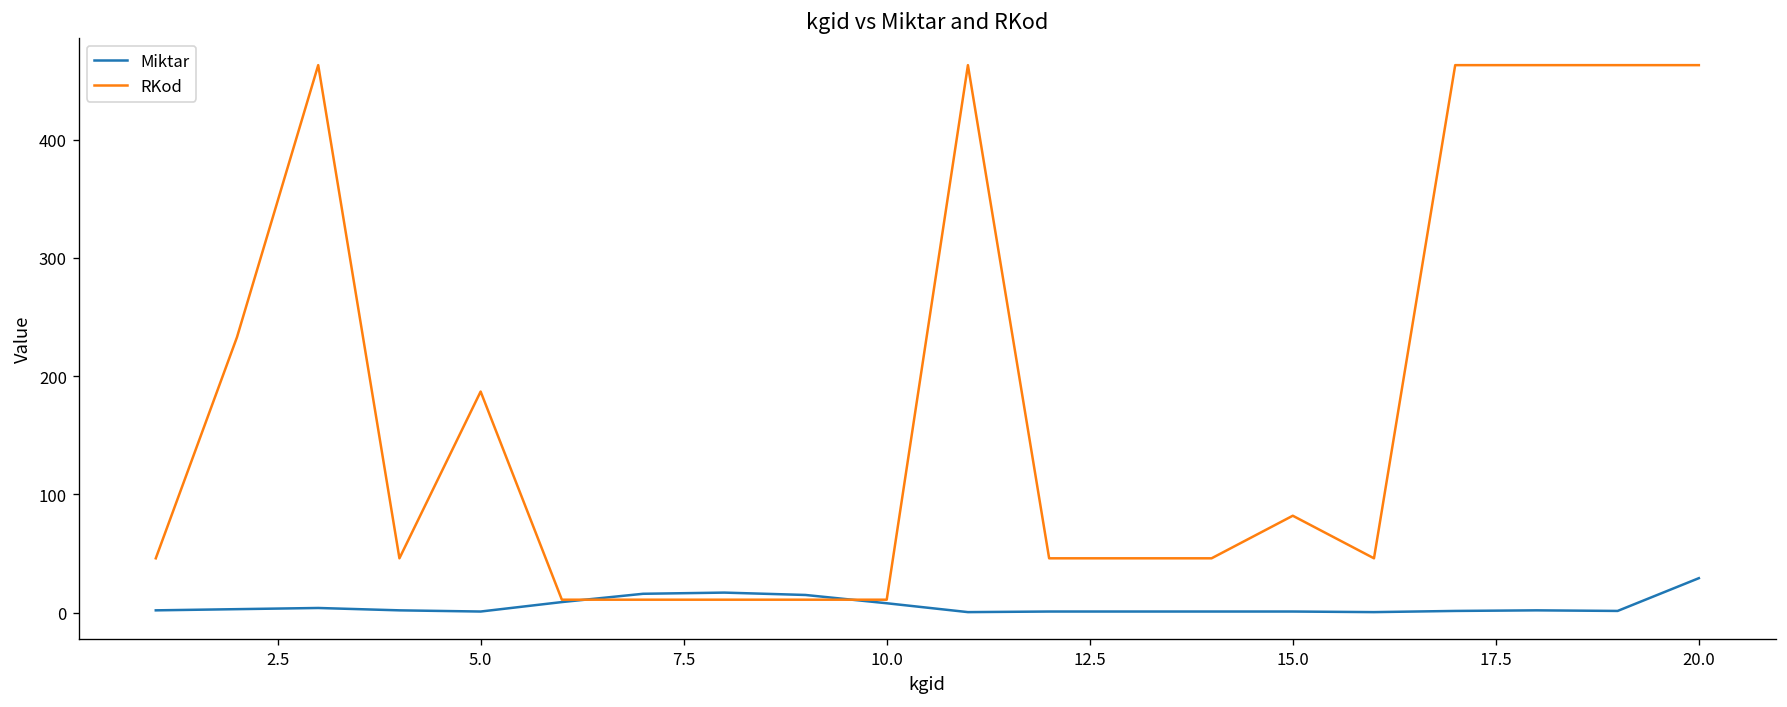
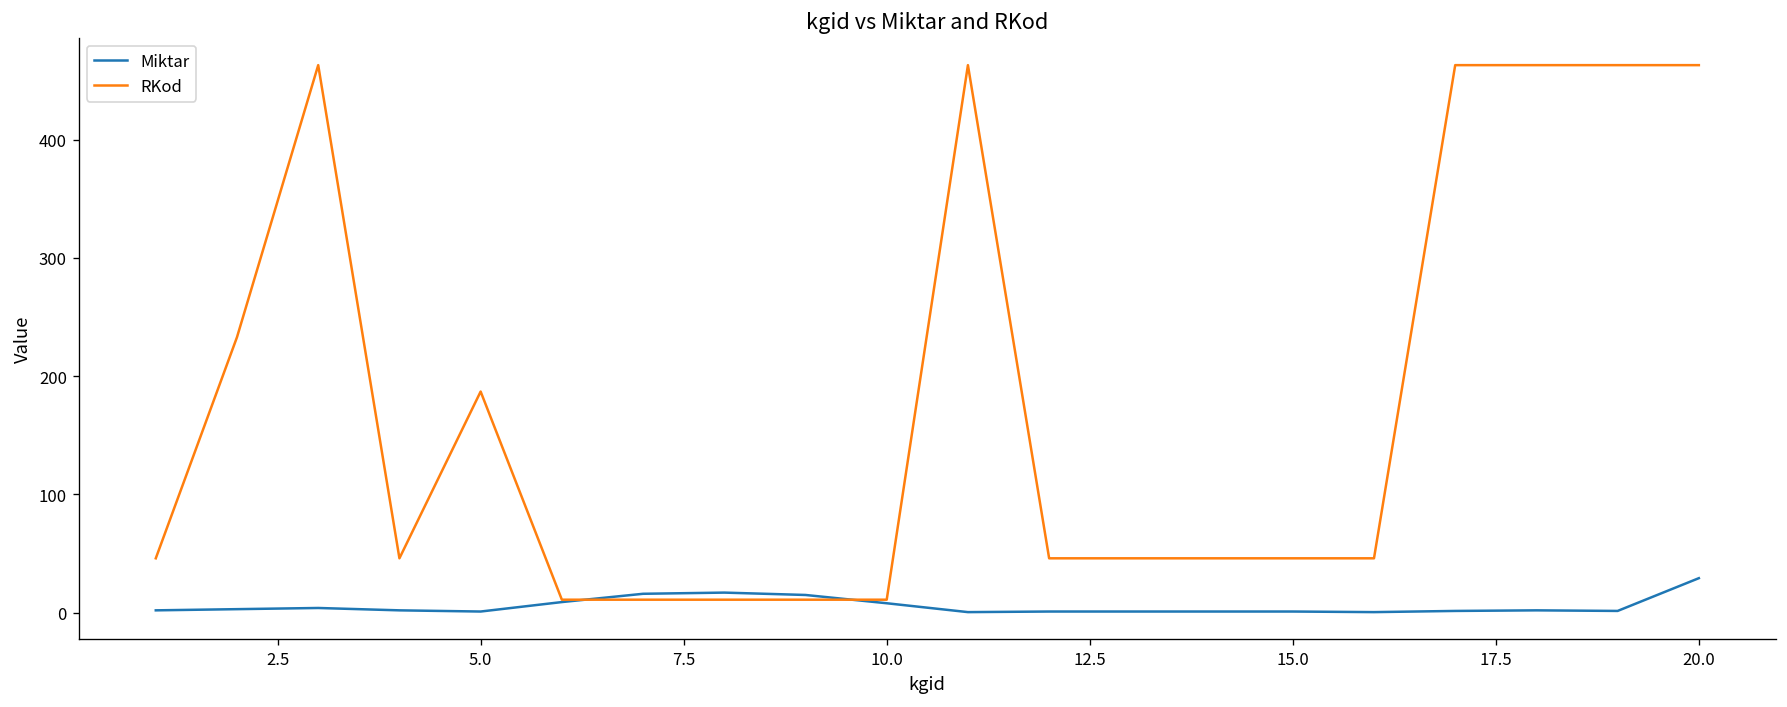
RKod, 15.0: 80 -> 50
